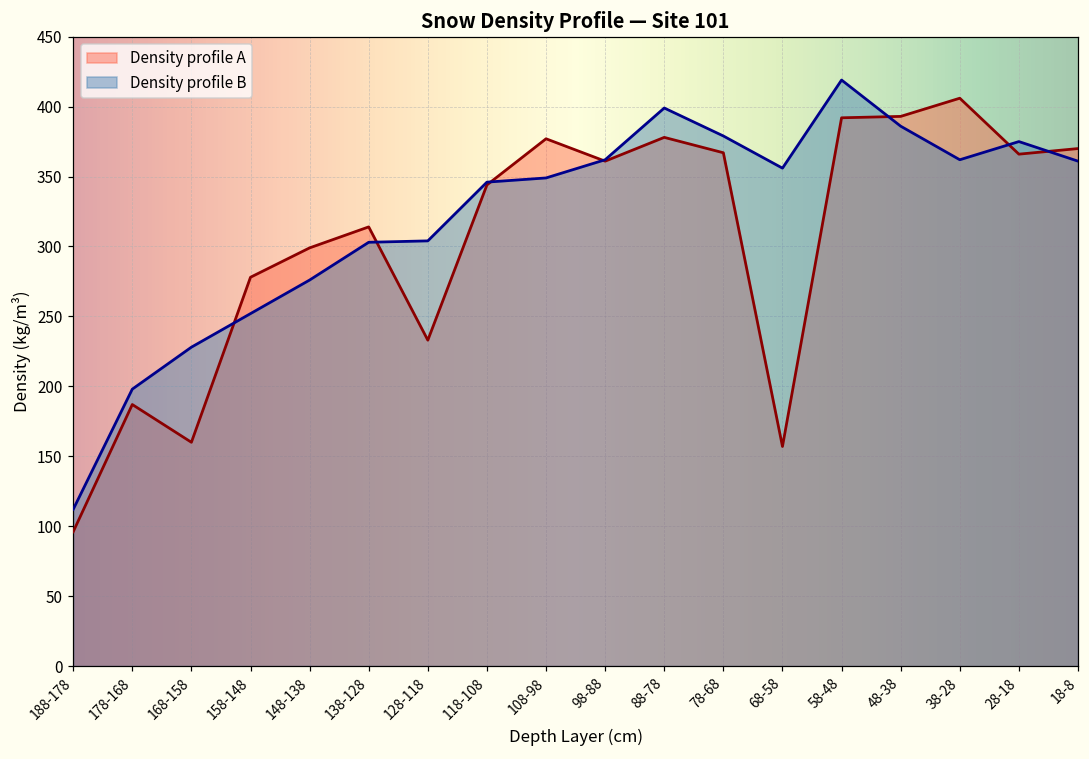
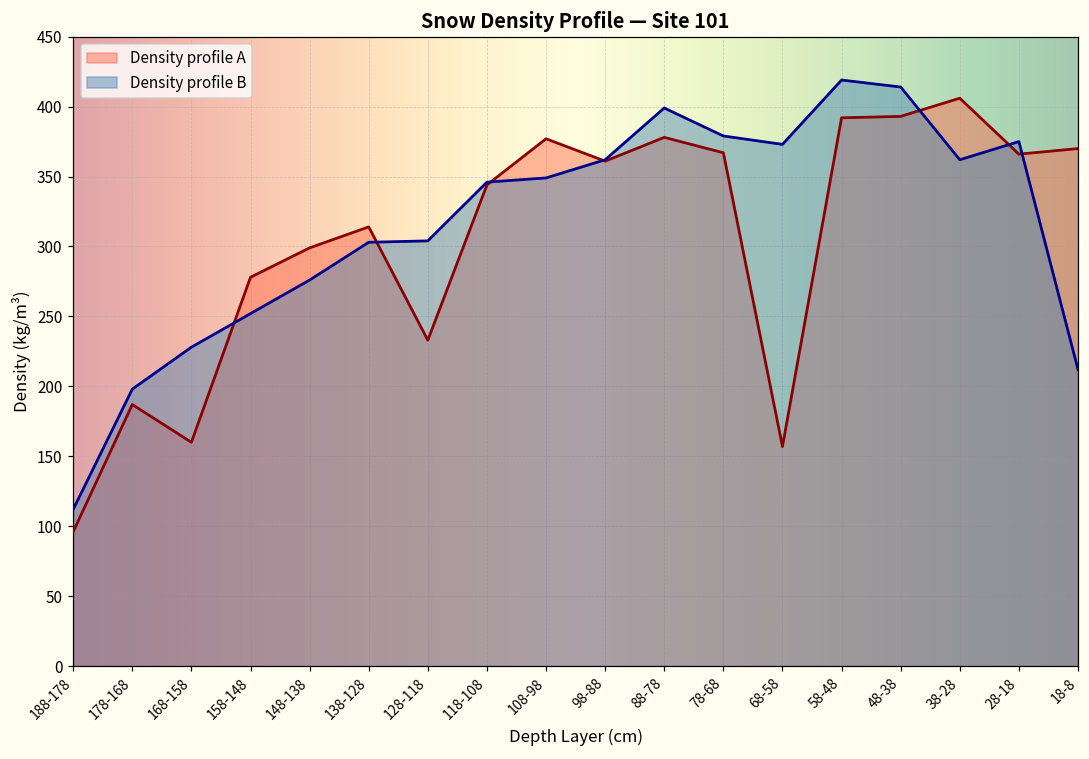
Density profile B, 68-58: 356 -> 373
Density profile B, 48-38: 386 -> 414
Density profile B, 18-8: 361 -> 212
